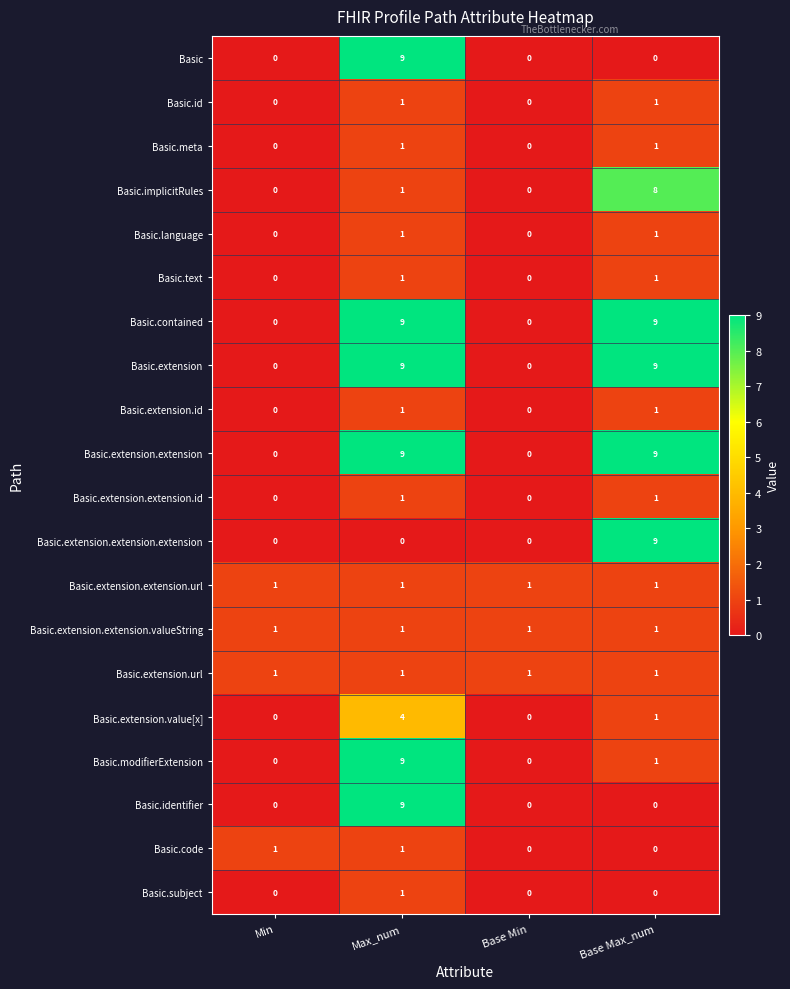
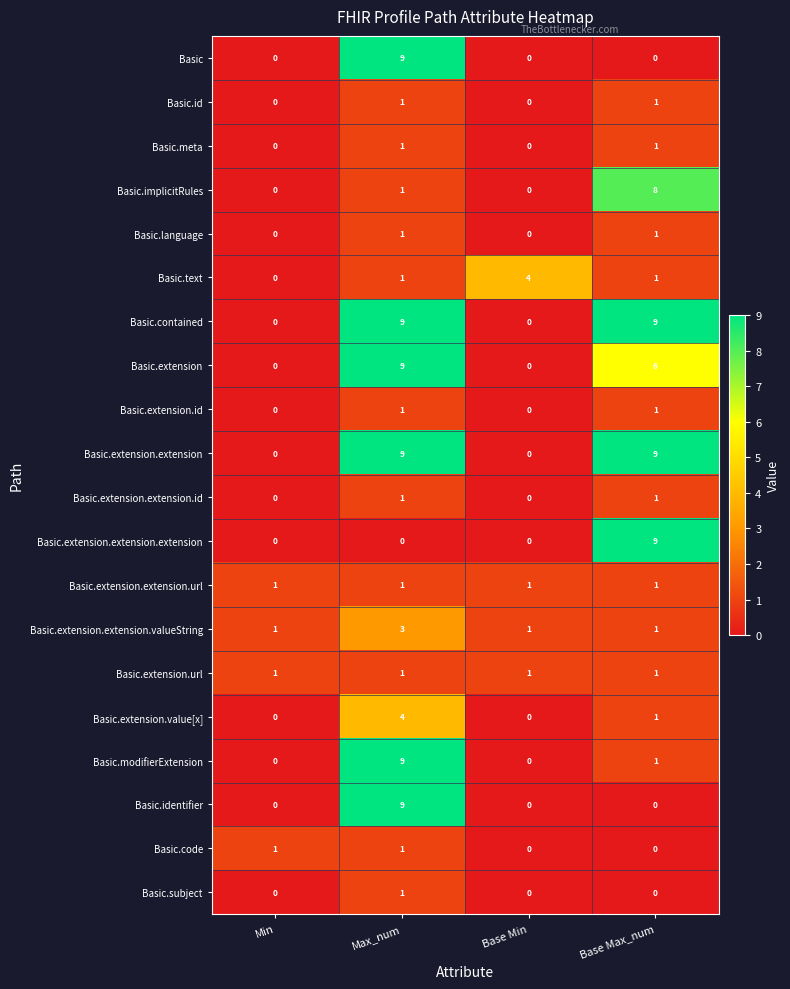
Basic.text, Base Min: 0 -> 4
Basic.extension, Base Max_num: 9 -> 6
Basic.extension.extension.valueString, Max_num: 1 -> 3
